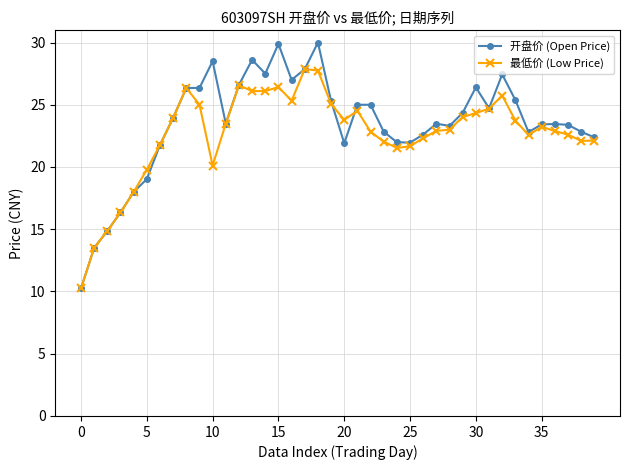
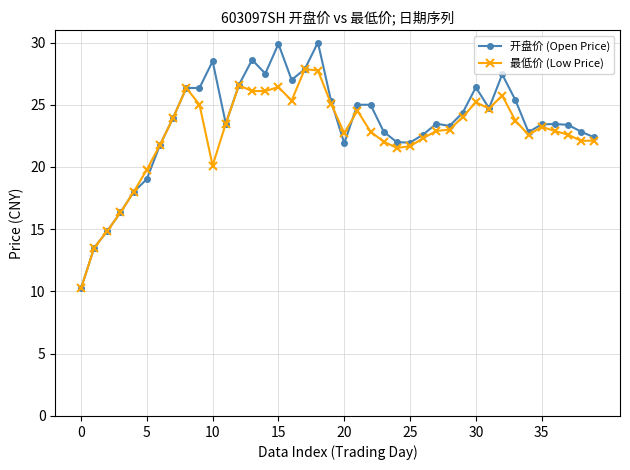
最低价 (Low Price), 20: 23.8 -> 22.7
最低价 (Low Price), 30: 24.3 -> 25.2
